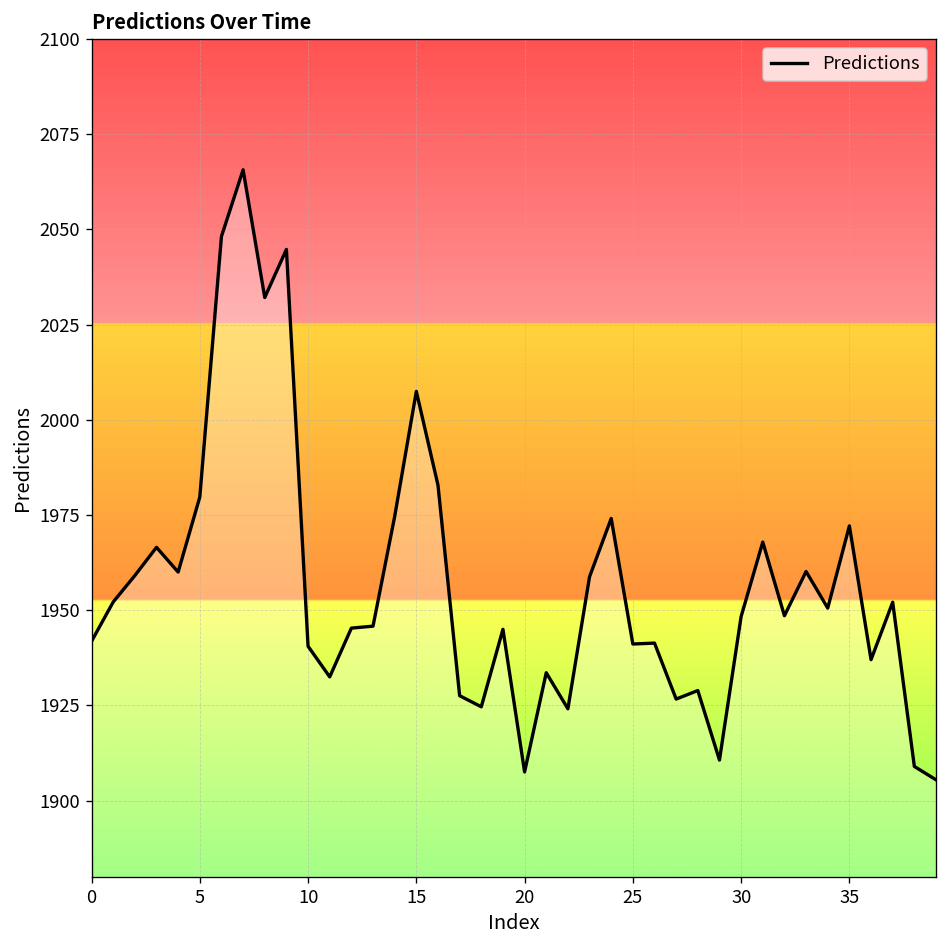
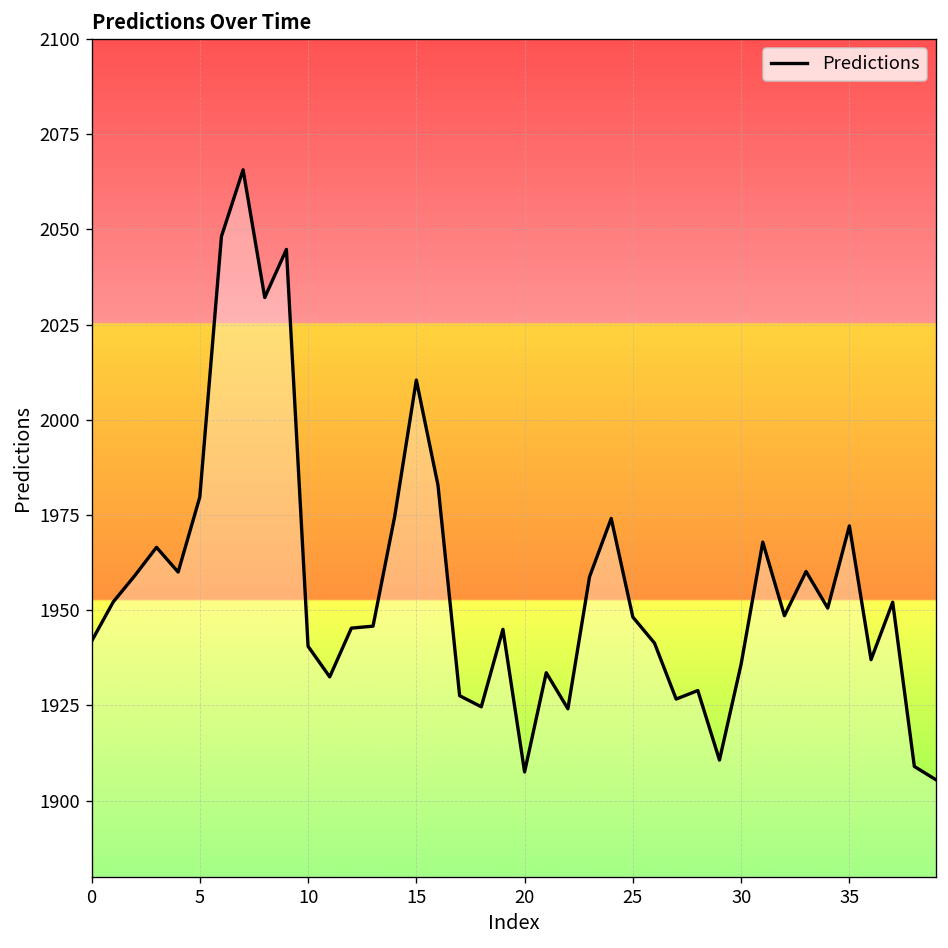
15: 2007 -> 2010
25: 1941 -> 1948
30: 1948 -> 1936
